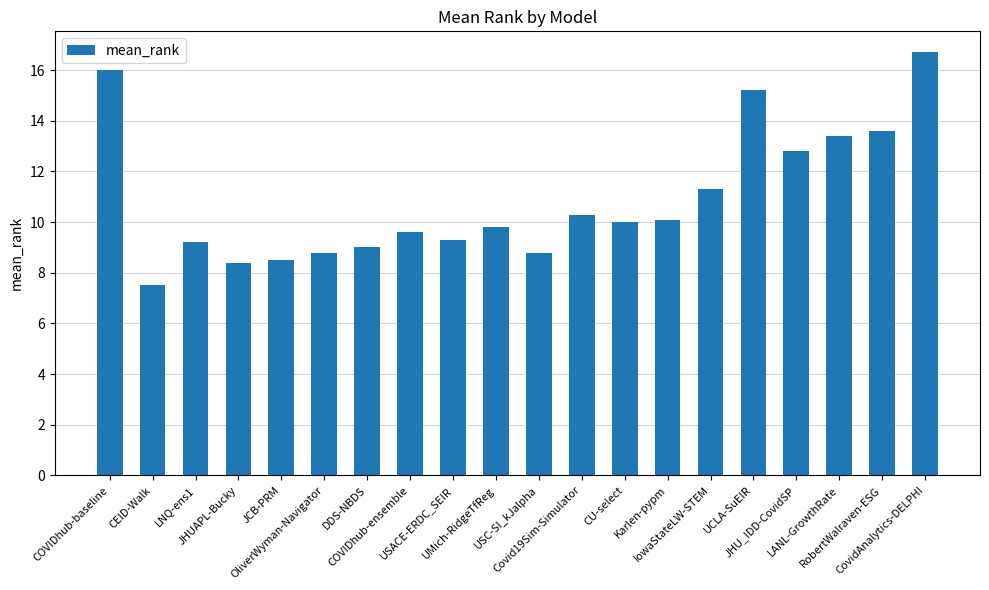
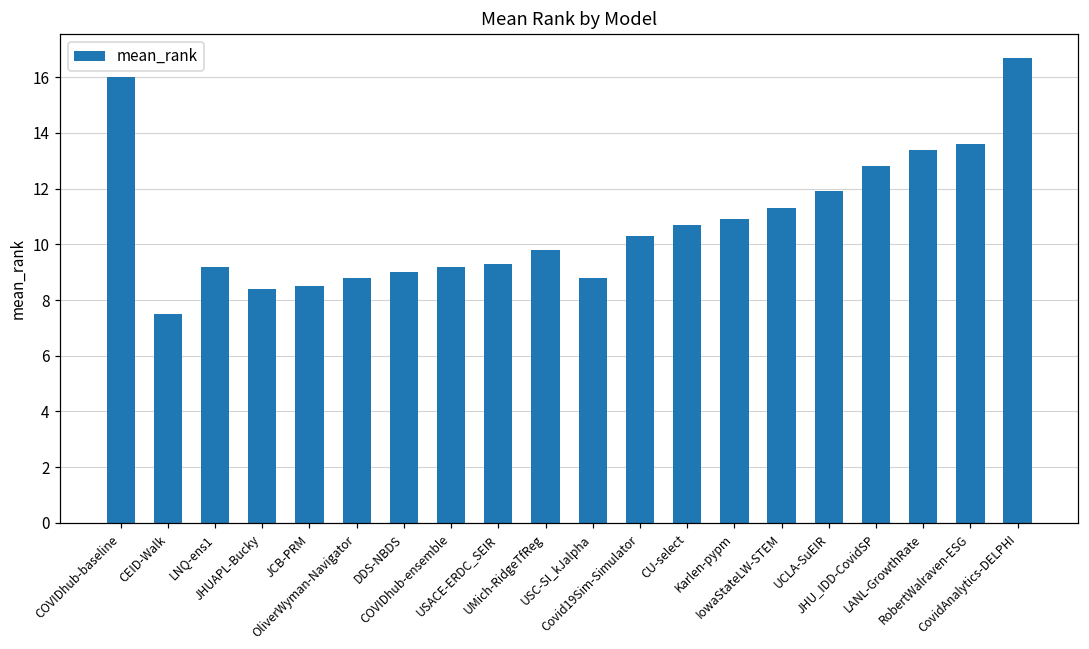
COVIDhub-ensemble: 9.6 -> 9.2
CU-select: 10.0 -> 10.7
Karlen-pypm: 10.1 -> 10.9
UCLA-SuEIR: 15.2 -> 11.9
